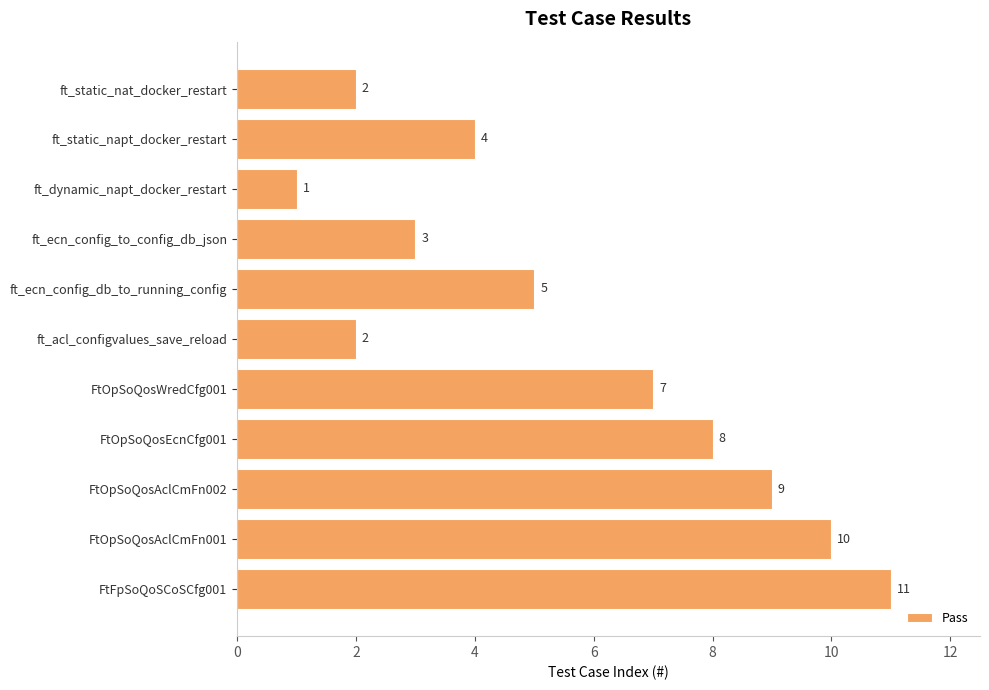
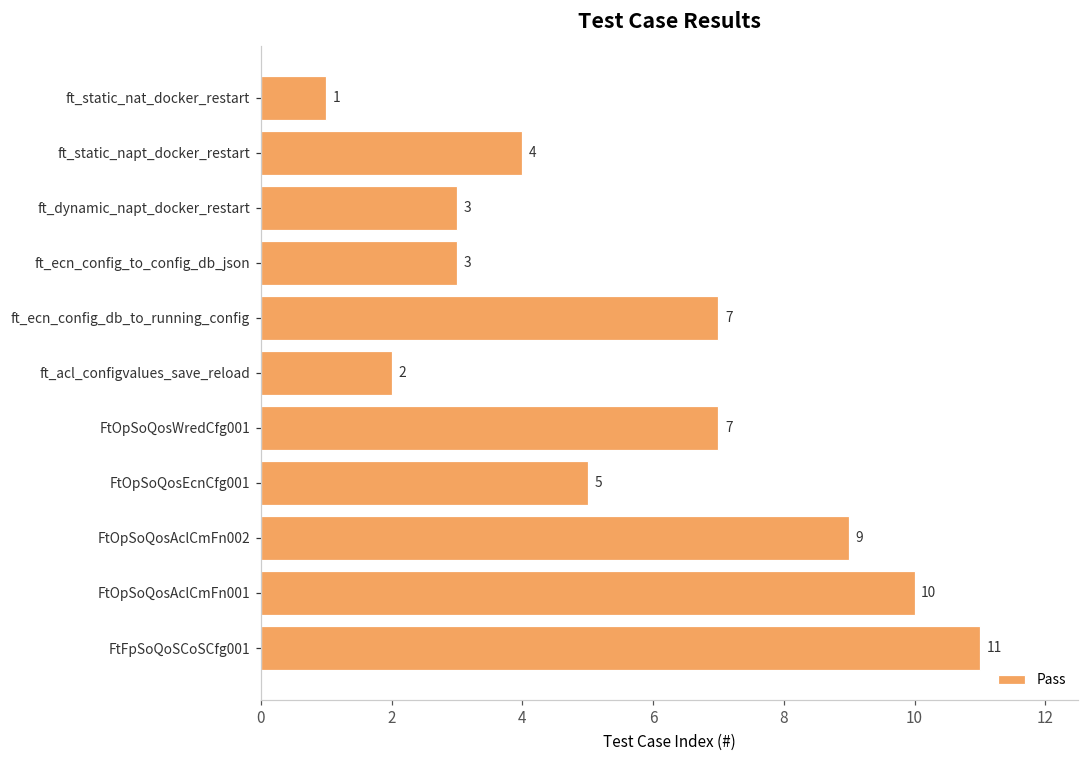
ft_static_nat_docker_restart: 2 -> 1
ft_dynamic_napt_docker_restart: 1 -> 3
ft_ecn_config_db_to_running_config: 5 -> 7
FtOpSoQosEcnCfg001: 8 -> 5
